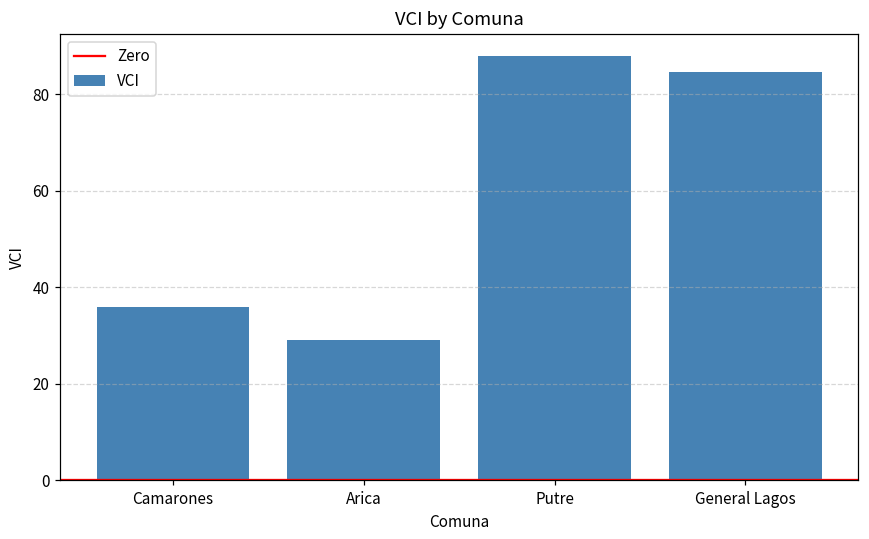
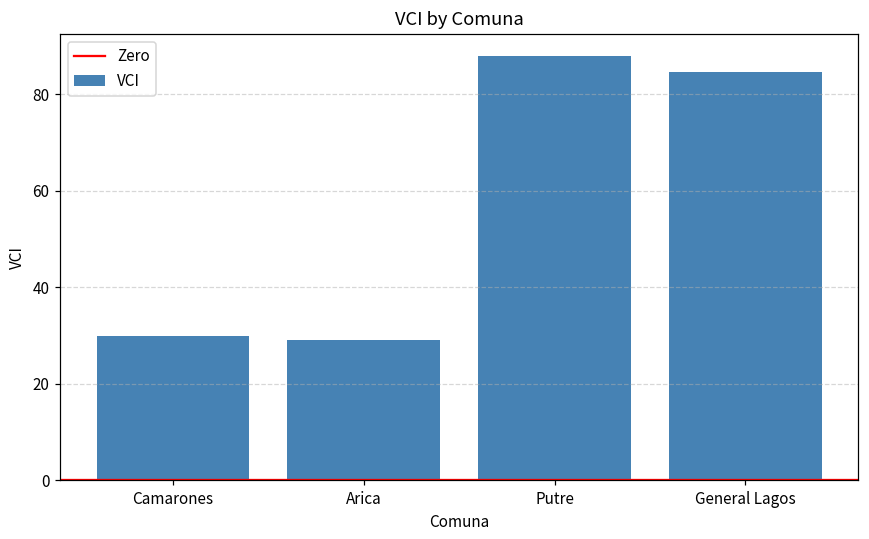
Camarones: 36 -> 30
